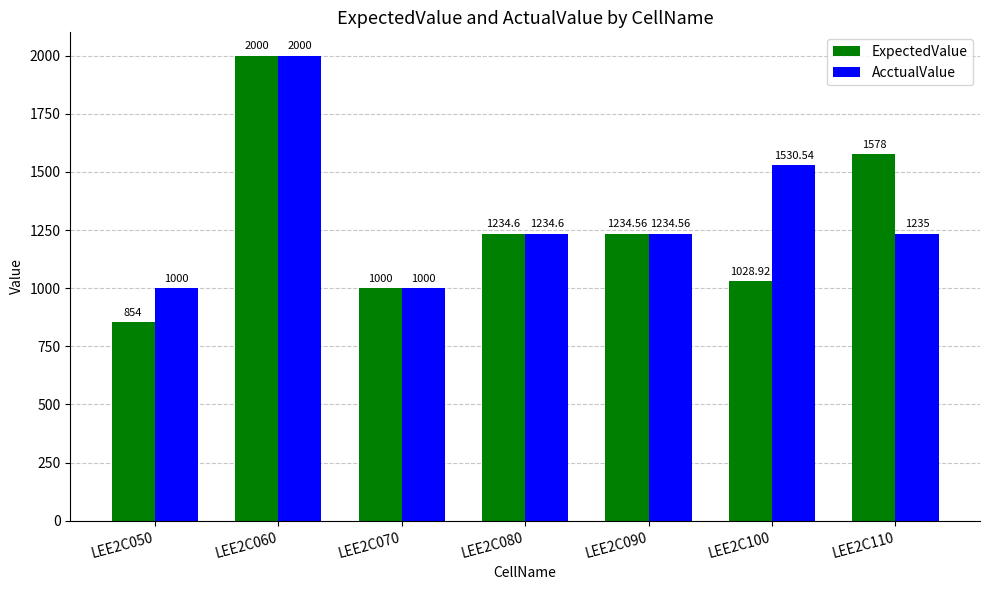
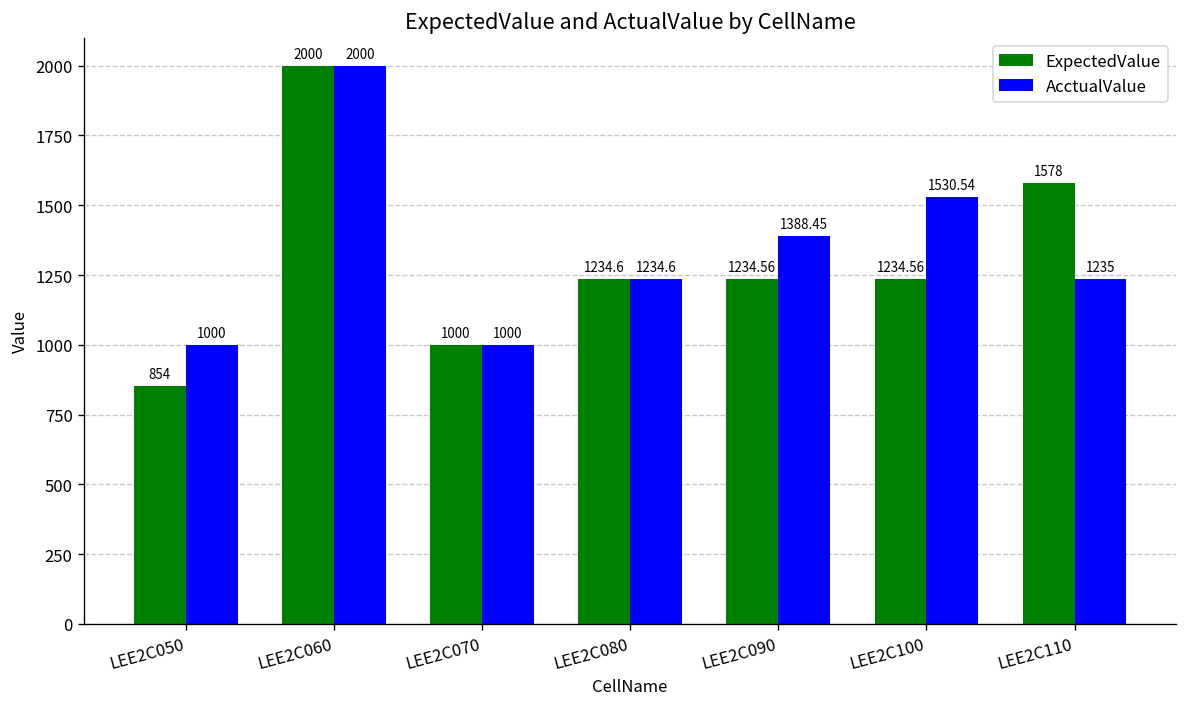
AcctualValue, LEE2C090: 1234.56 -> 1388.45
ExpectedValue, LEE2C100: 1028.92 -> 1234.56
